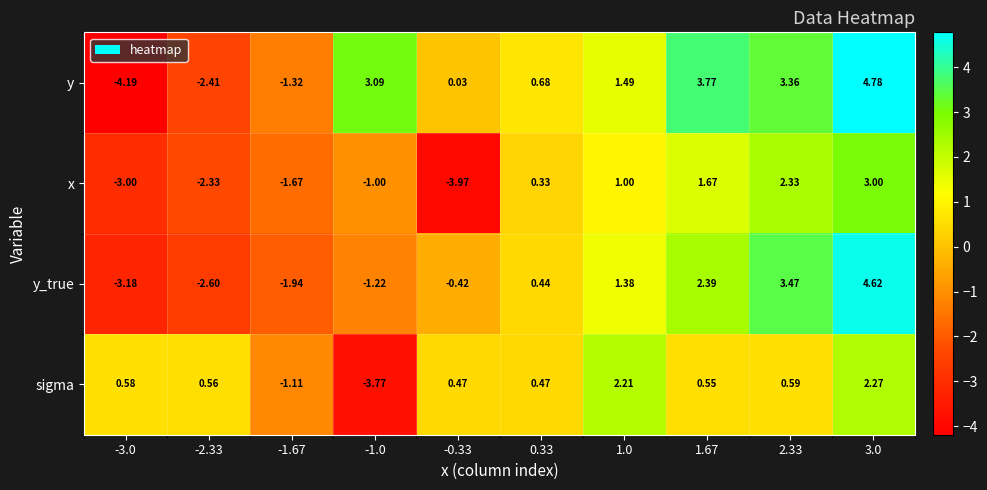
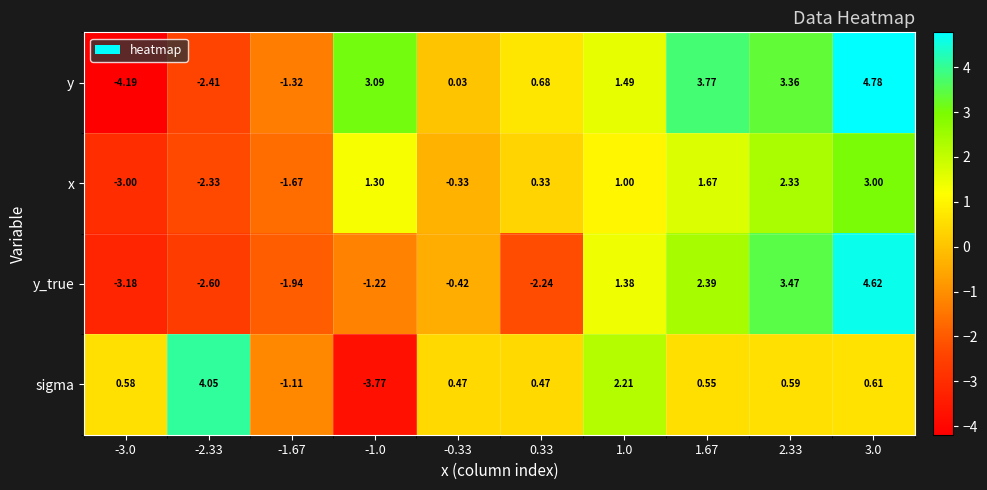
x, -1.0: -1.00 -> 1.30
x, -0.33: -3.97 -> -0.33
y_true, 0.33: 0.44 -> -2.24
sigma, -2.33: 0.56 -> 4.05
sigma, 3.0: 2.27 -> 0.61
